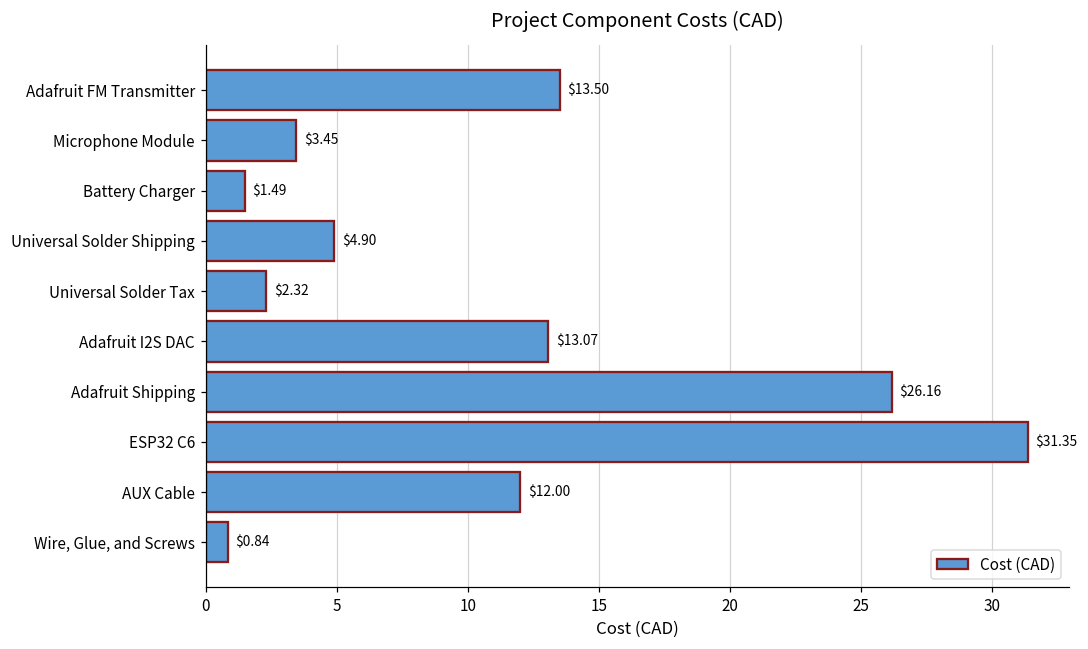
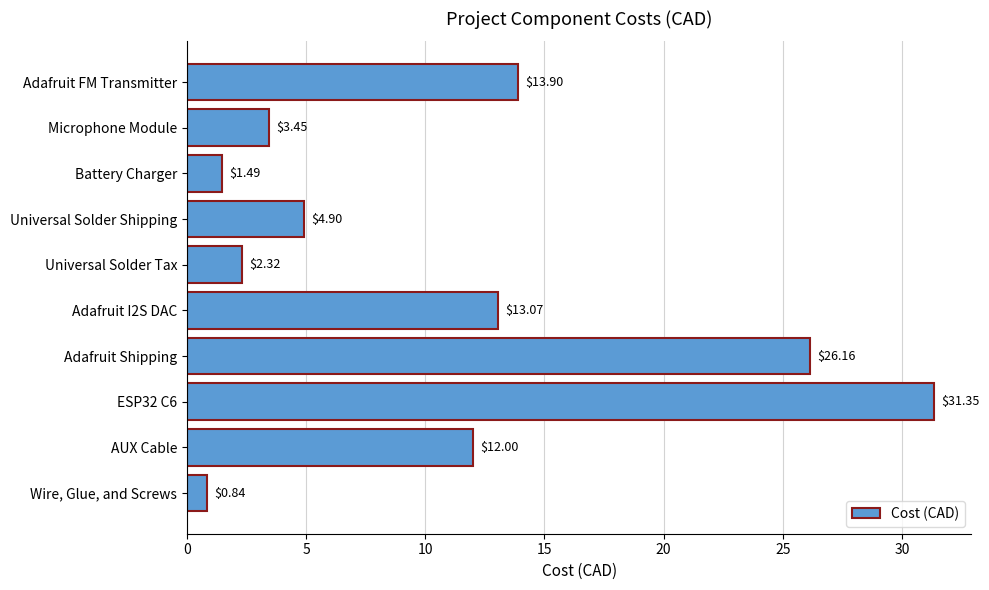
Adafruit FM Transmitter: $13.50 -> $13.90
